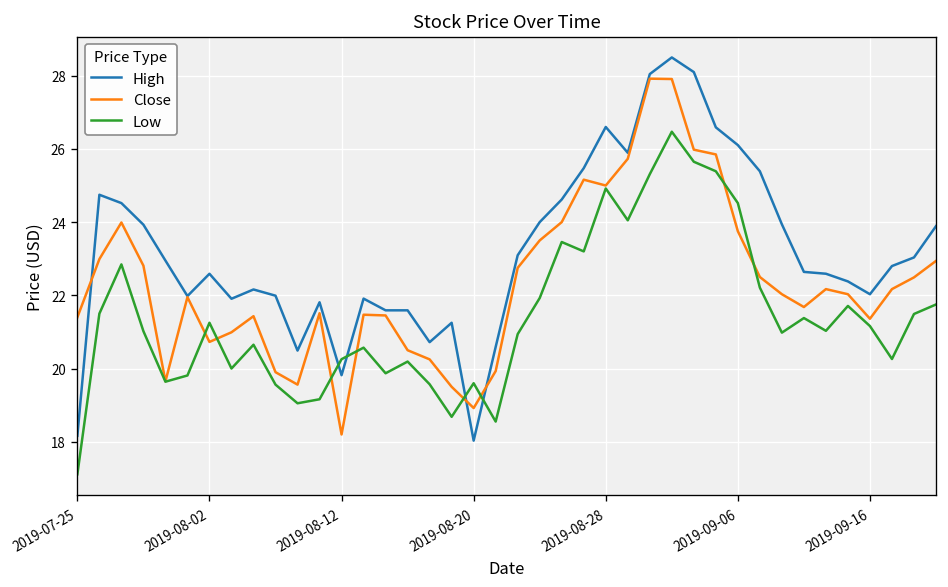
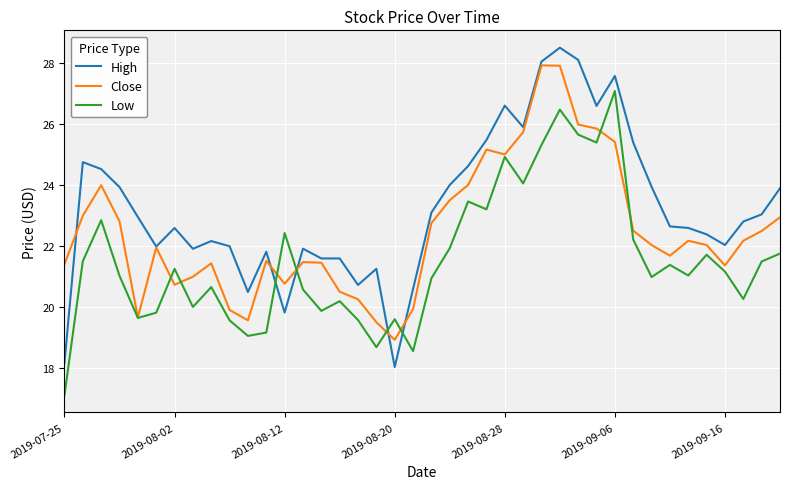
Close, 2019-08-12: 18.2 -> 20.8
Low, 2019-08-12: 20.3 -> 22.4
High, 2019-09-06: 26.1 -> 27.6
Close, 2019-09-06: 23.8 -> 25.4
Low, 2019-09-06: 24.5 -> 27.1
